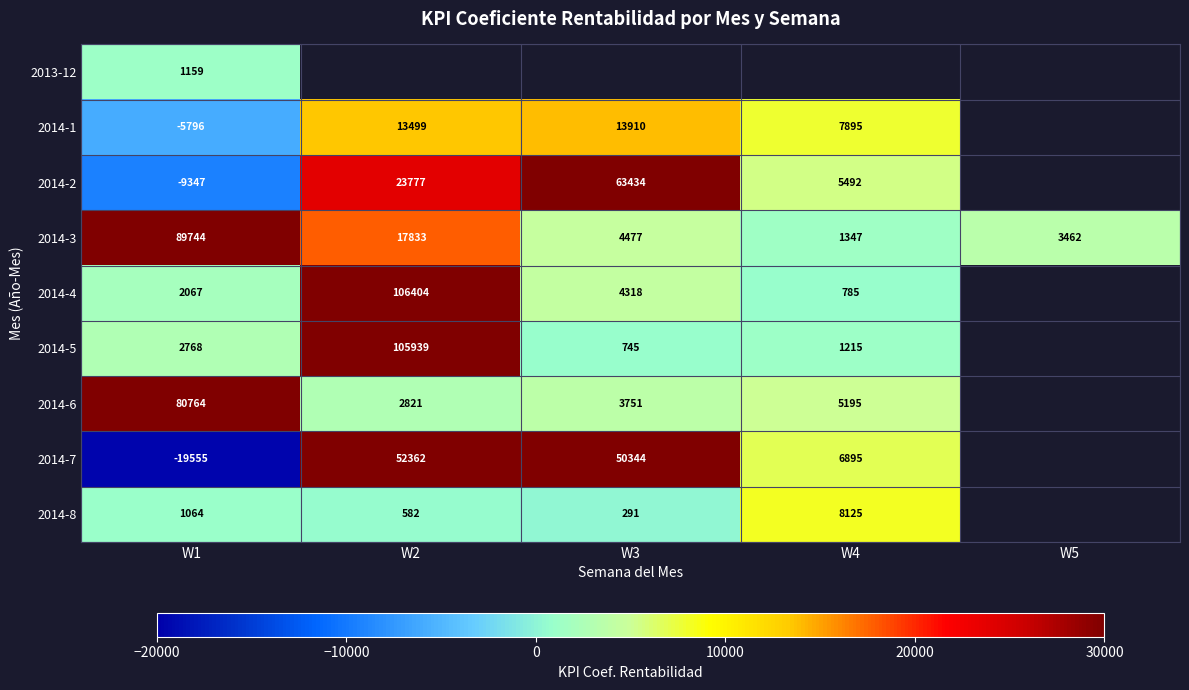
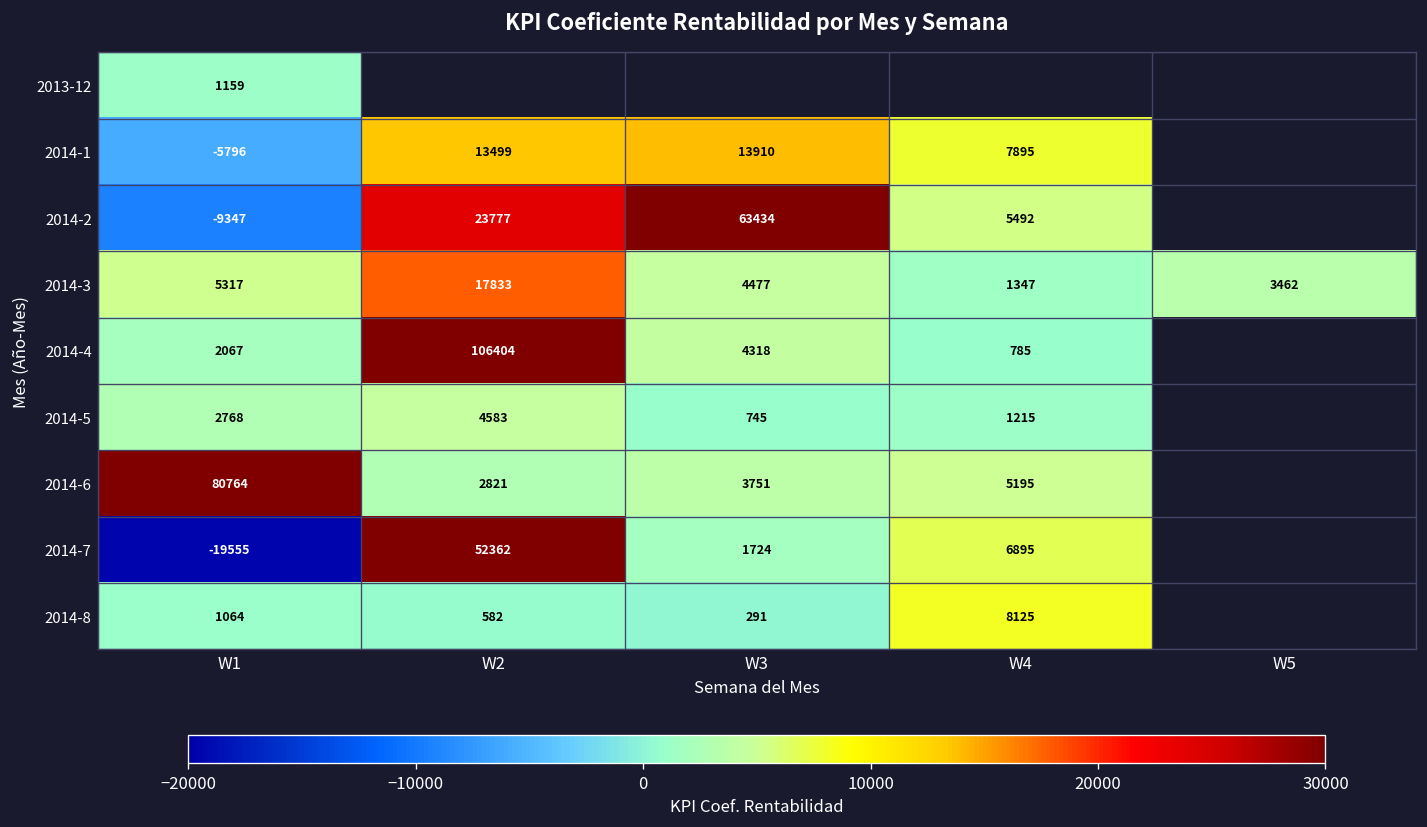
2014-3, W1: 89744 -> 5317
2014-5, W2: 105939 -> 4583
2014-7, W3: 50344 -> 1724
